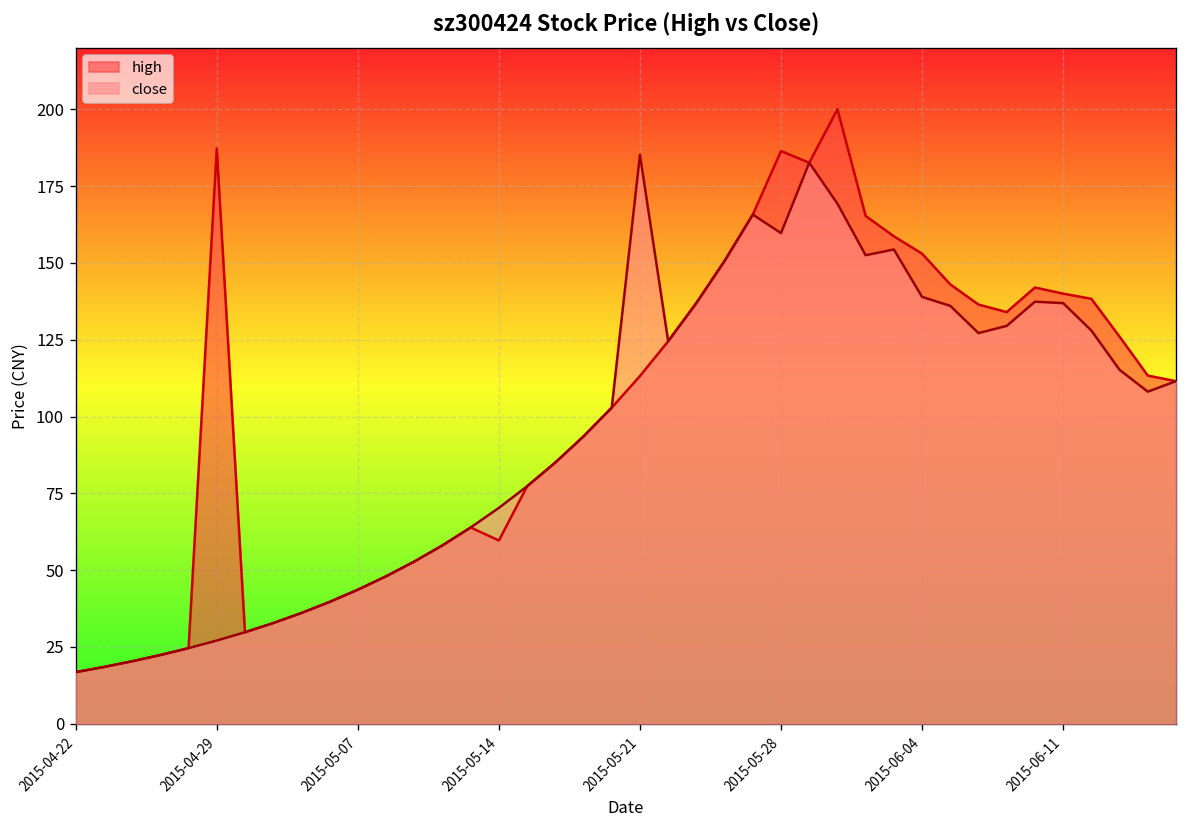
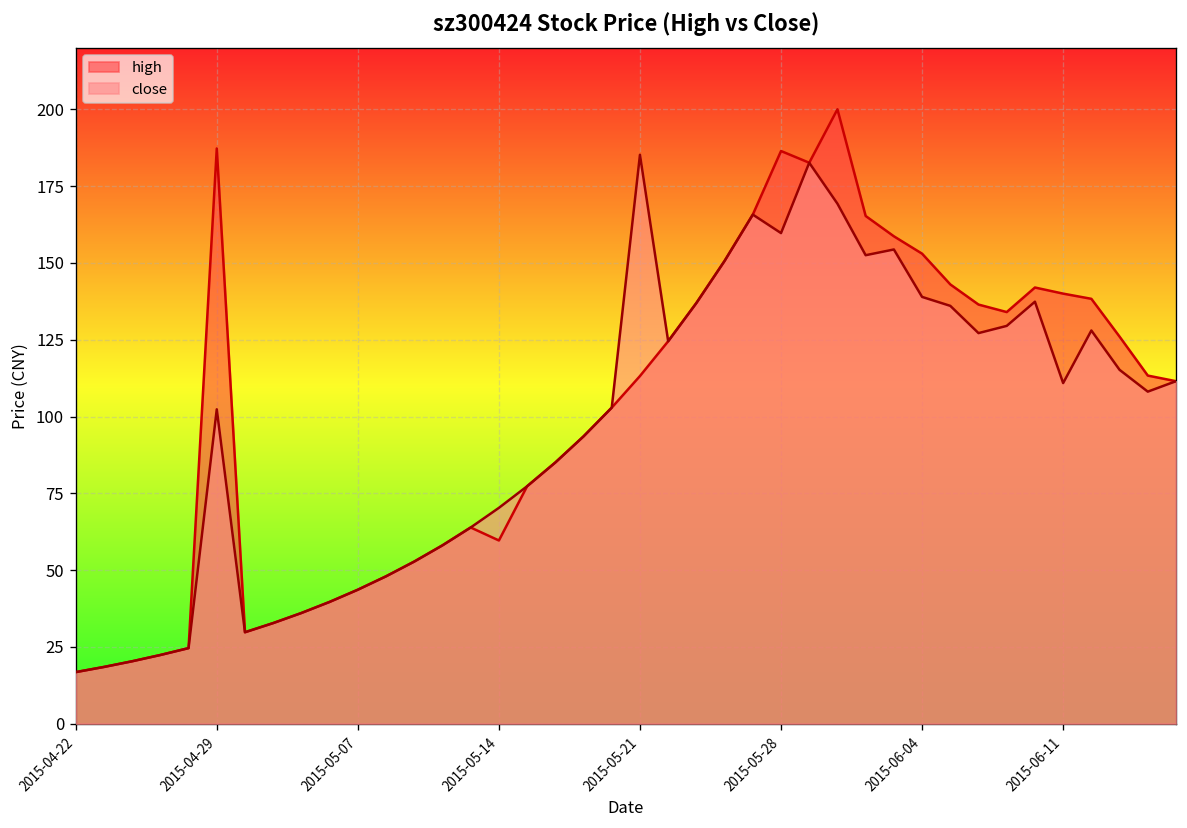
close, 2015-04-29: 27 -> 102
close, 2015-06-11: 137 -> 111
